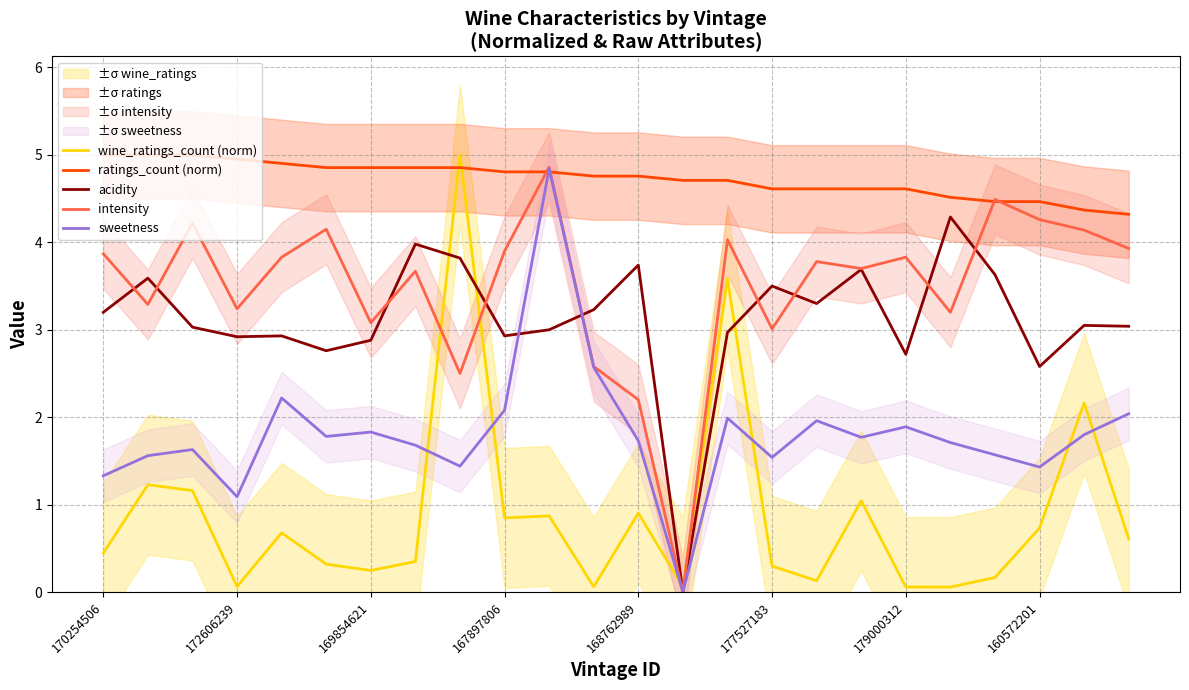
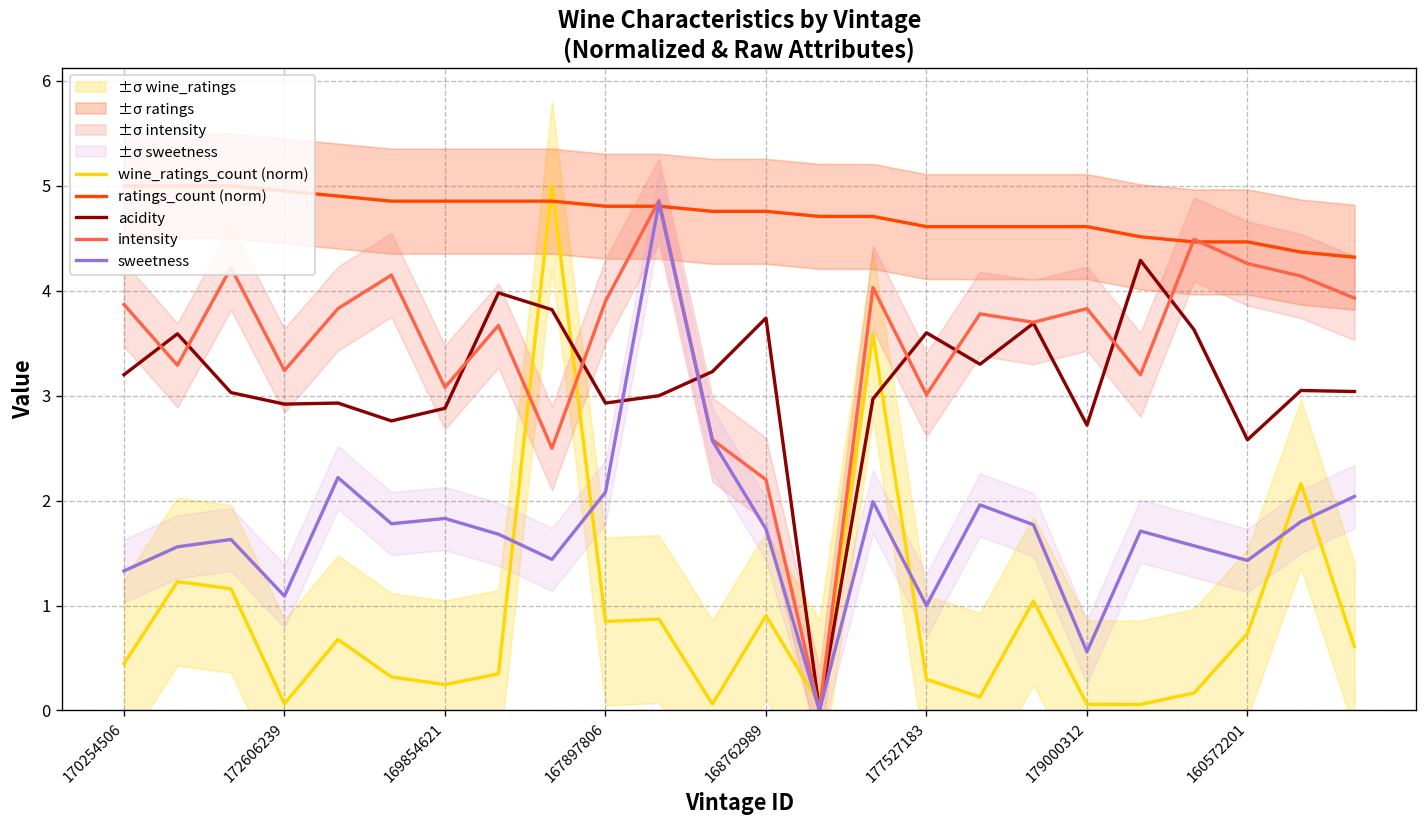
acidity, 177527183: 3.5 -> 3.6
sweetness, 177527183: 1.5 -> 1.0
sweetness, 179000312: 1.9 -> 0.6
